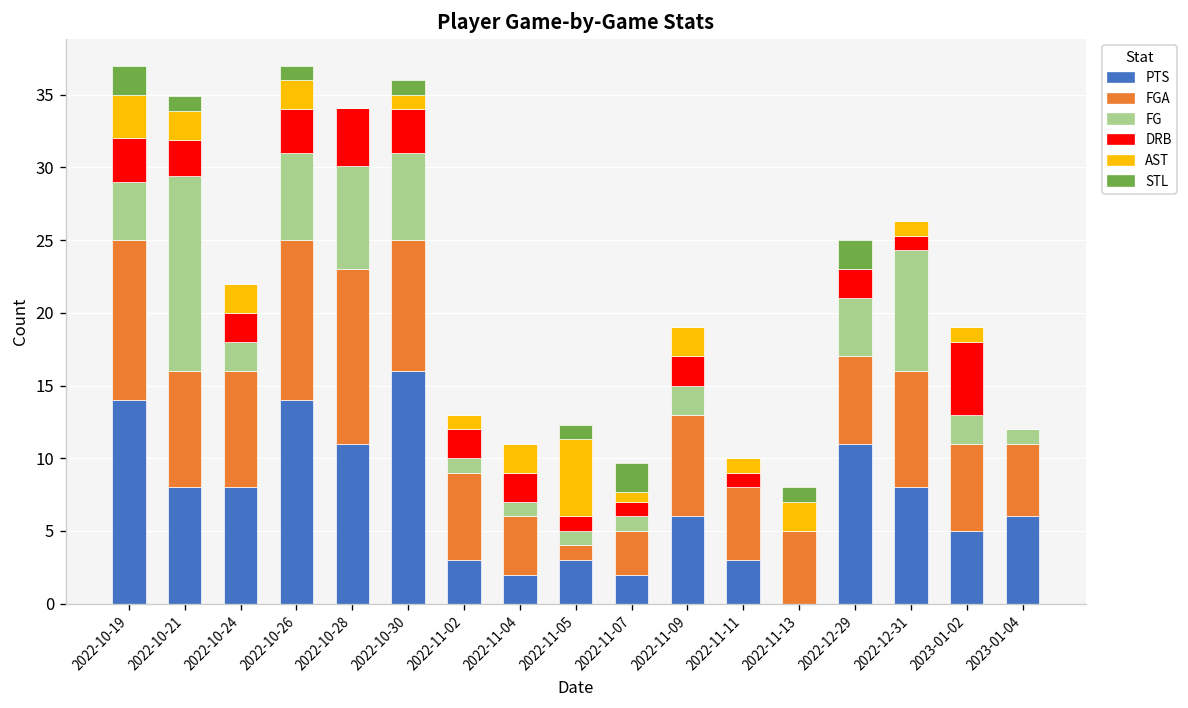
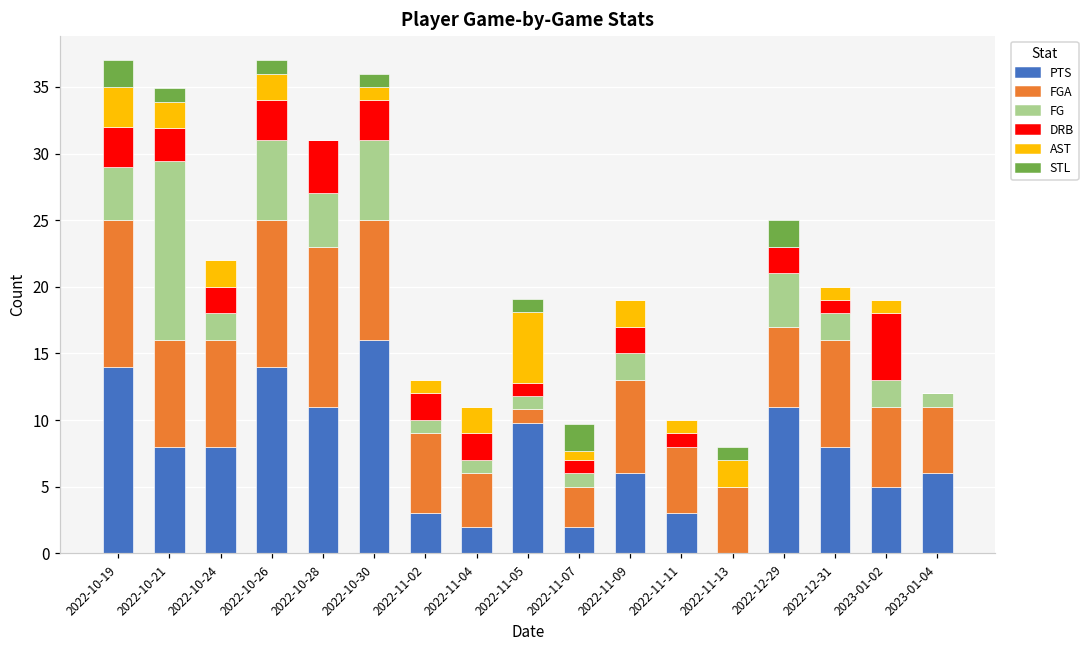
FG, 2022-10-28: 7.1 -> 4.0
PTS, 2022-11-05: 3.0 -> 9.8
FG, 2022-12-31: 8.3 -> 2.0
